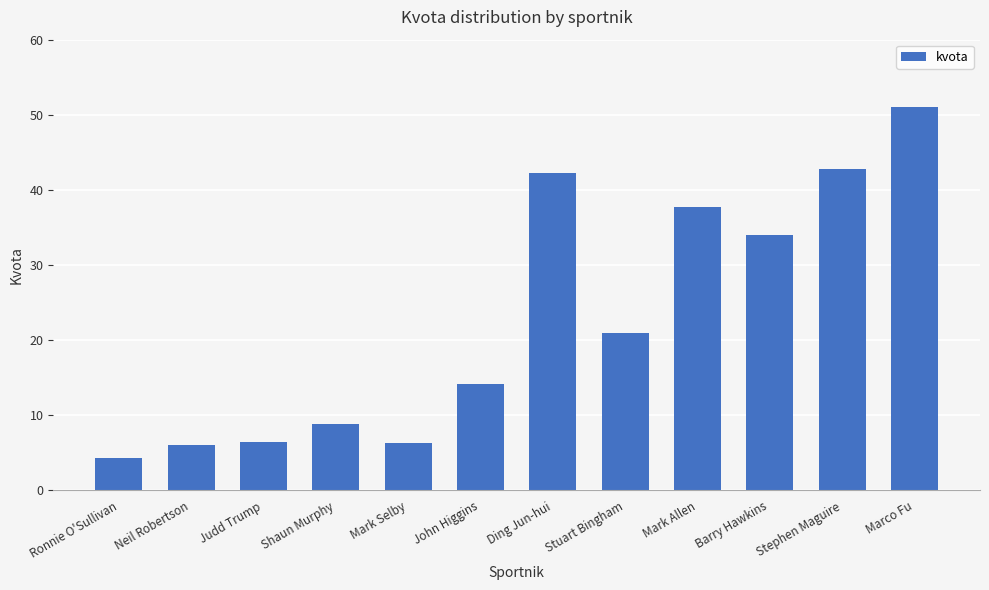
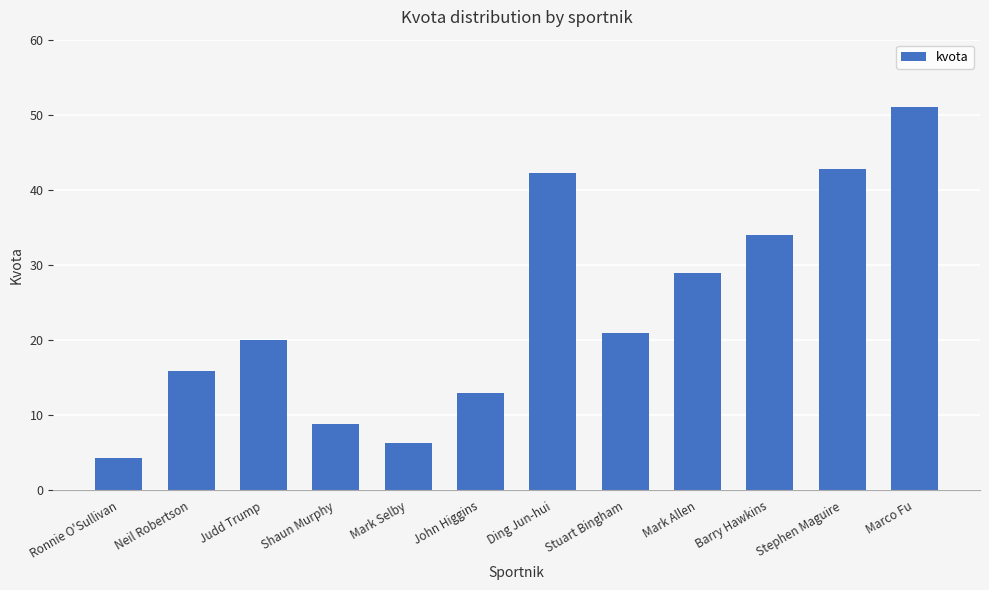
Neil Robertson: 6 -> 16
Judd Trump: 7 -> 20
John Higgins: 14 -> 13
Mark Allen: 38 -> 29
